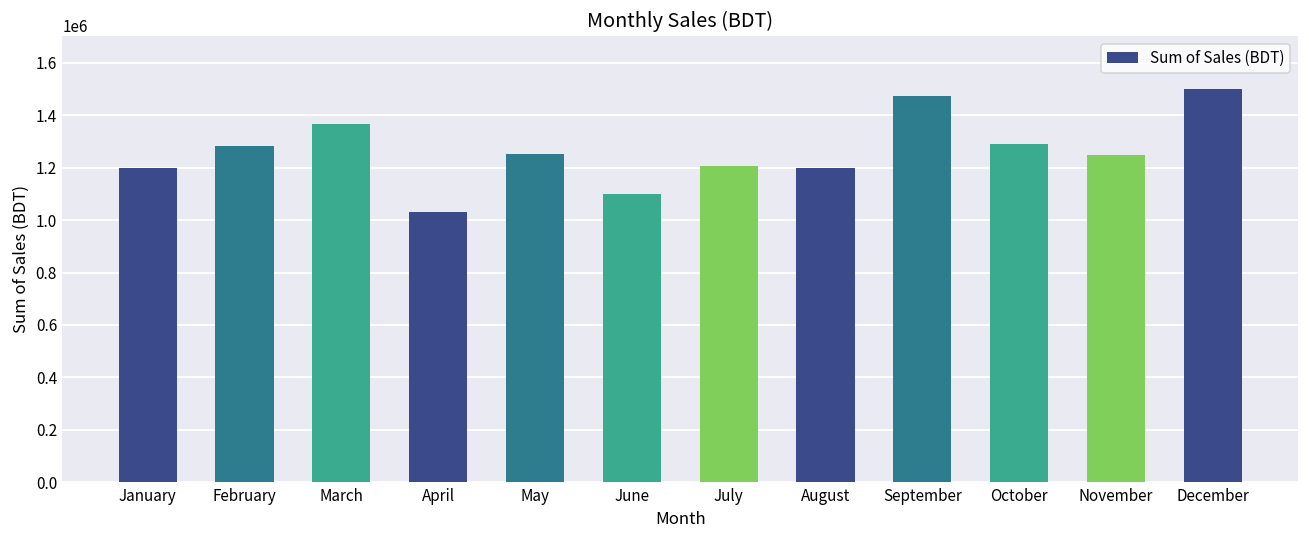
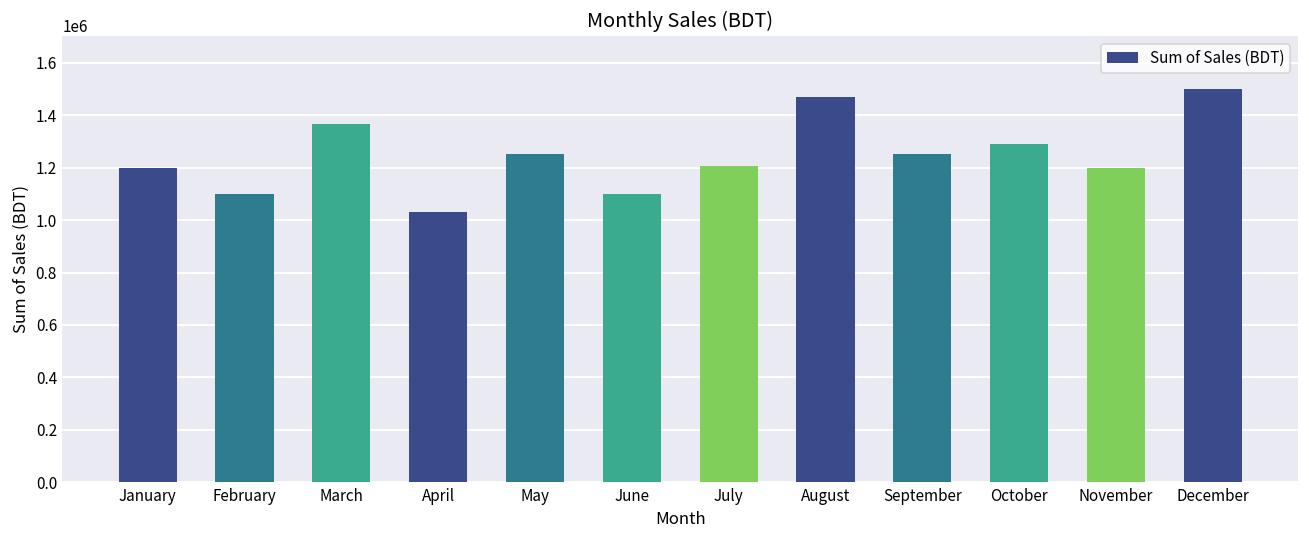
February: 1280000 -> 1100000
August: 1200000 -> 1470000
September: 1470000 -> 1250000
November: 1250000 -> 1200000
